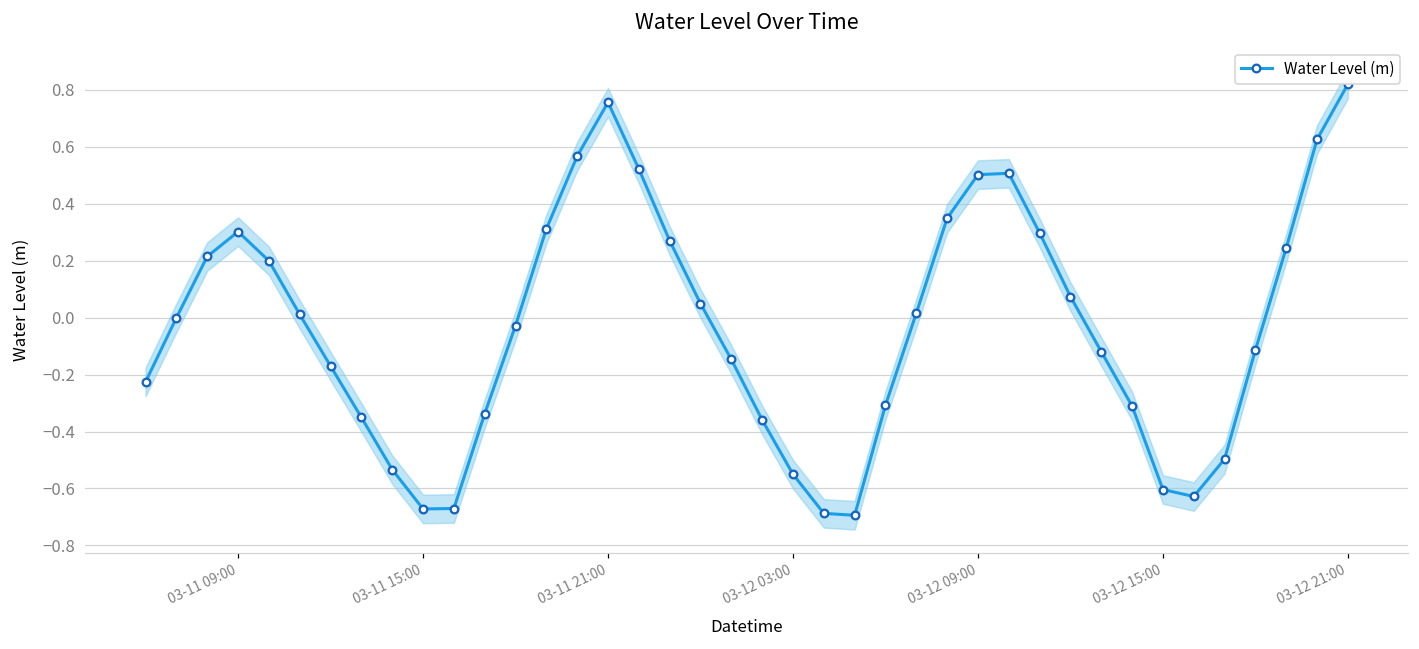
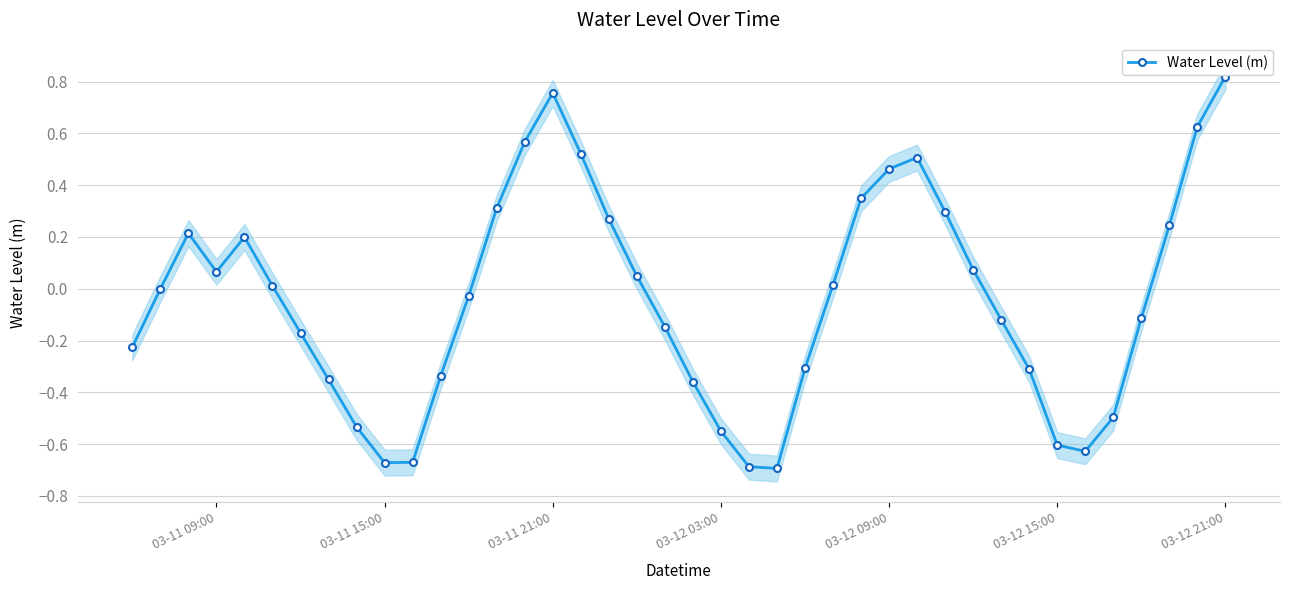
Water Level (m), 03-11 09:00: 0.30 -> 0.07
Water Level (m), 03-12 09:00: 0.50 -> 0.46
